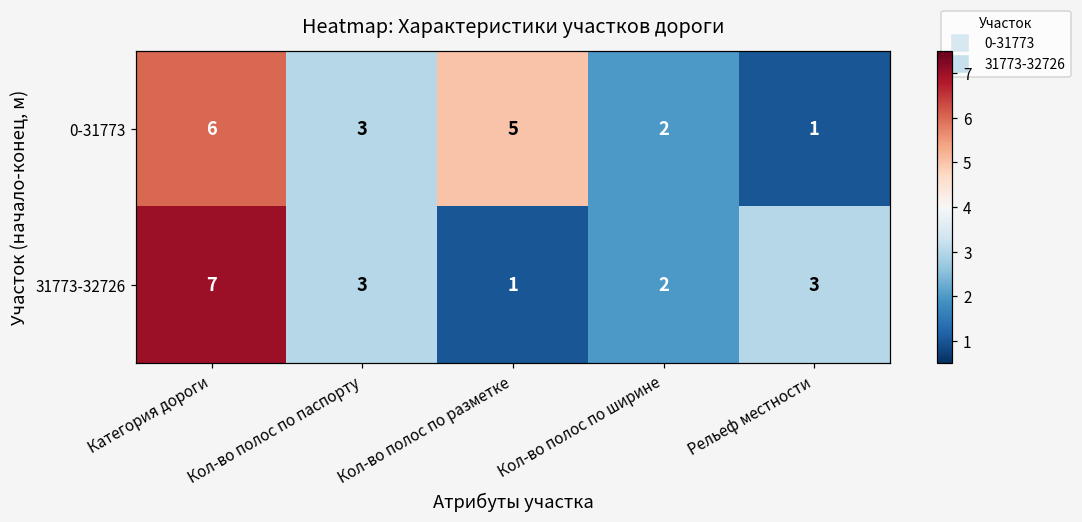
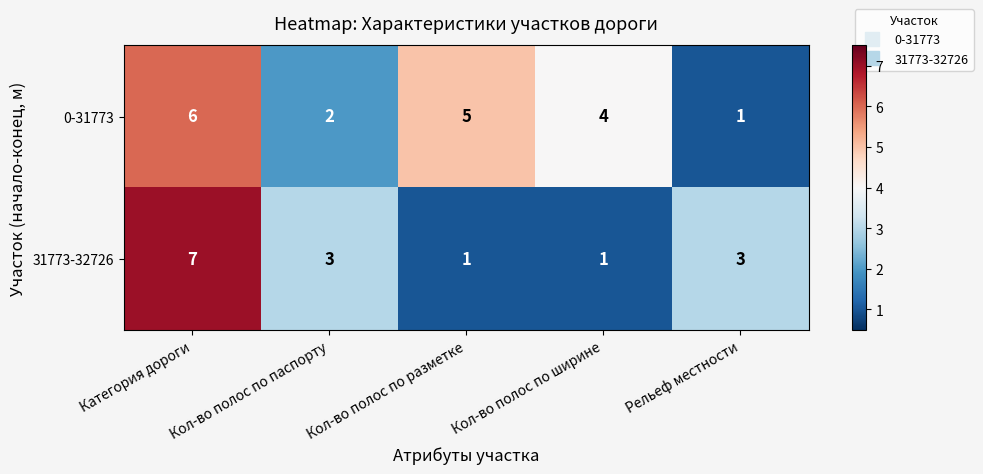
0-31773, Кол-во полос по паспорту: 3 -> 2
0-31773, Кол-во полос по ширине: 2 -> 4
31773-32726, Кол-во полос по ширине: 2 -> 1
